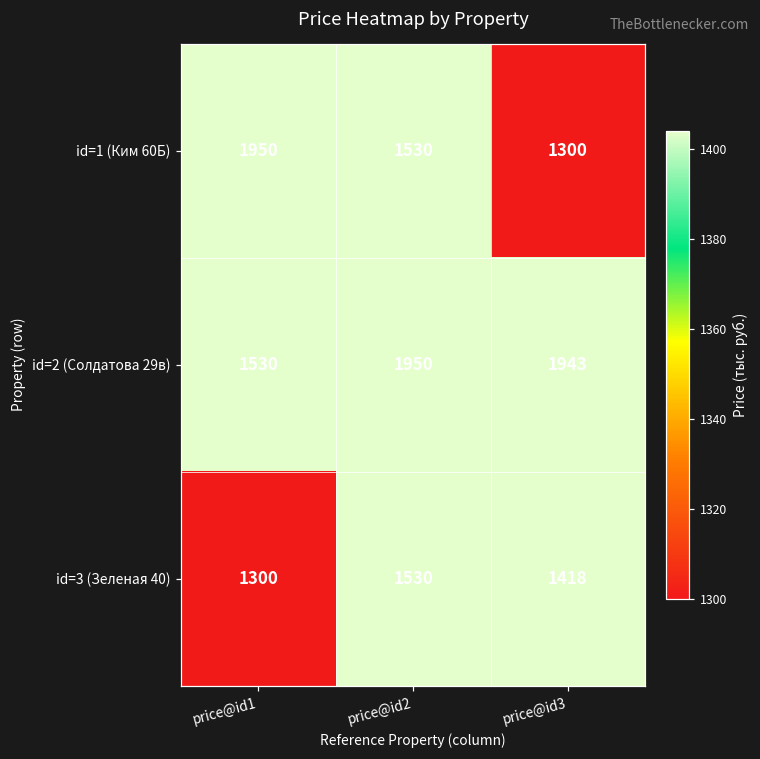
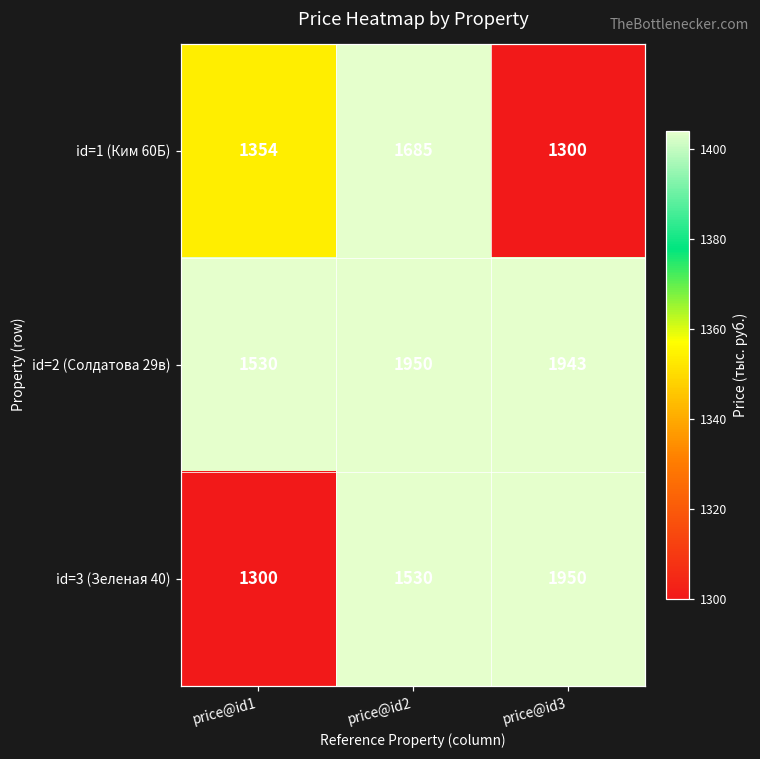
id=1 (Ким 60Б), price@id1: 1950 -> 1354
id=1 (Ким 60Б), price@id2: 1530 -> 1685
id=3 (Зеленая 40), price@id3: 1418 -> 1950
